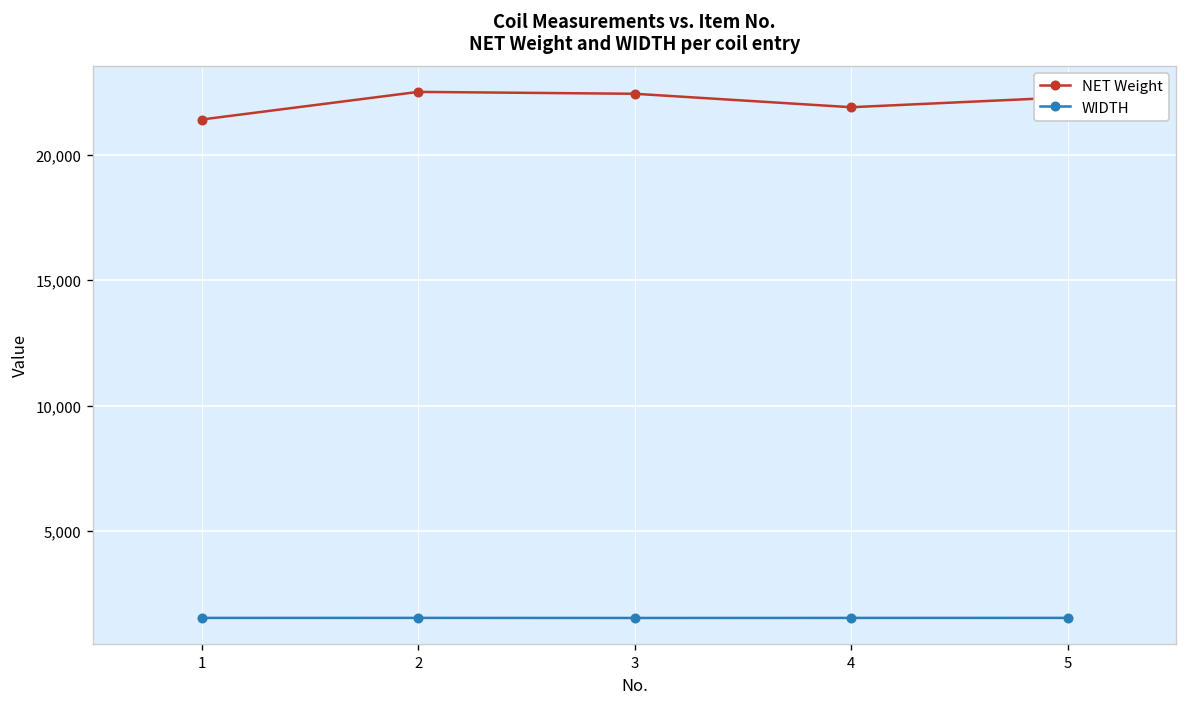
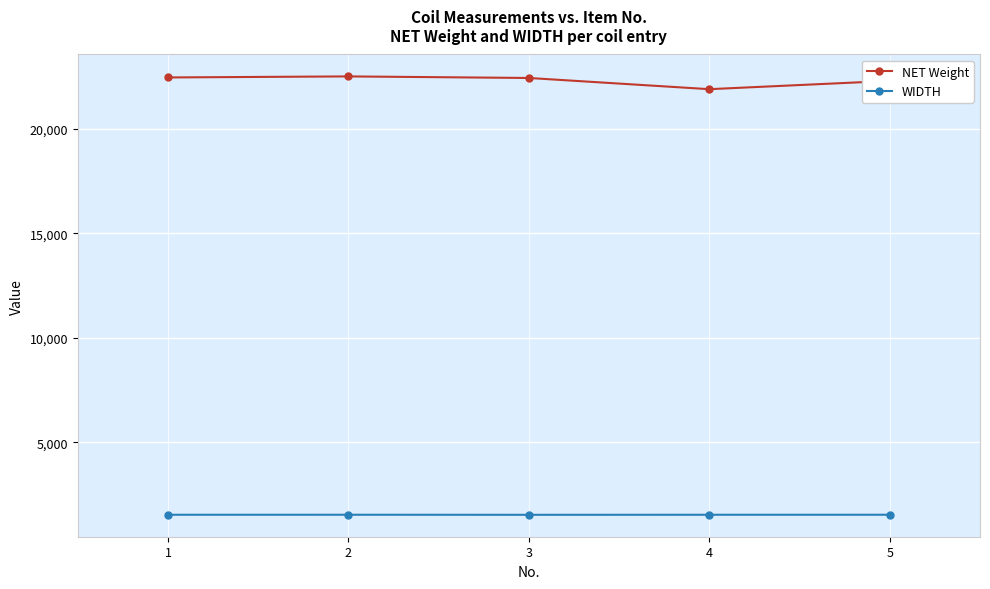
NET Weight, 1: 21,400 -> 22,500
